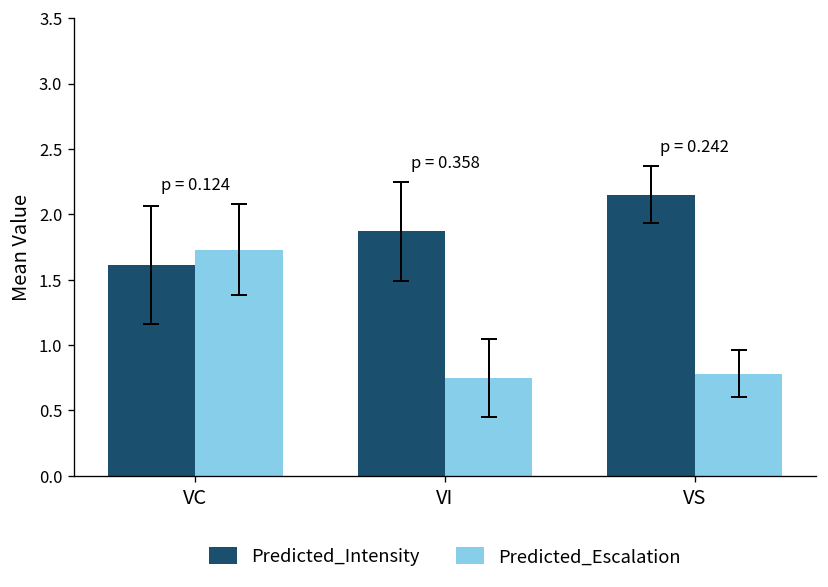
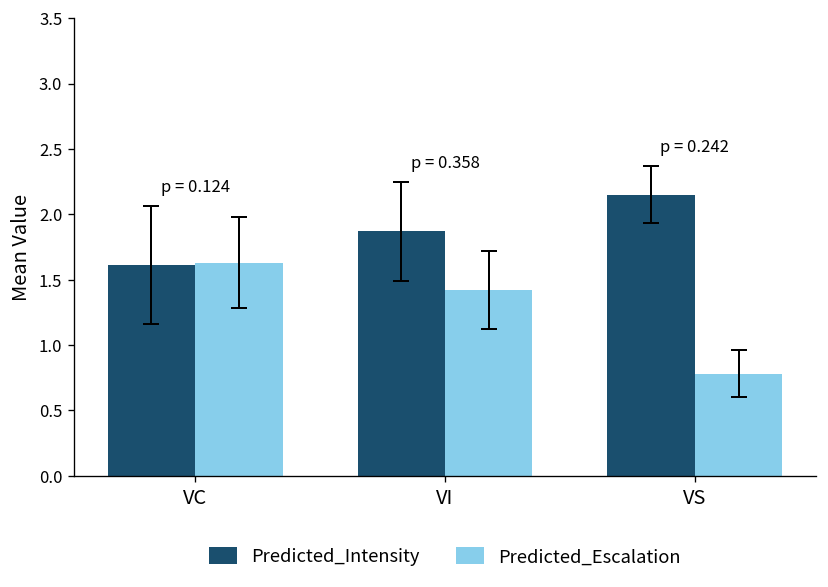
Predicted_Escalation, VC: 1.73 -> 1.63
Predicted_Escalation, VI: 0.75 -> 1.42
